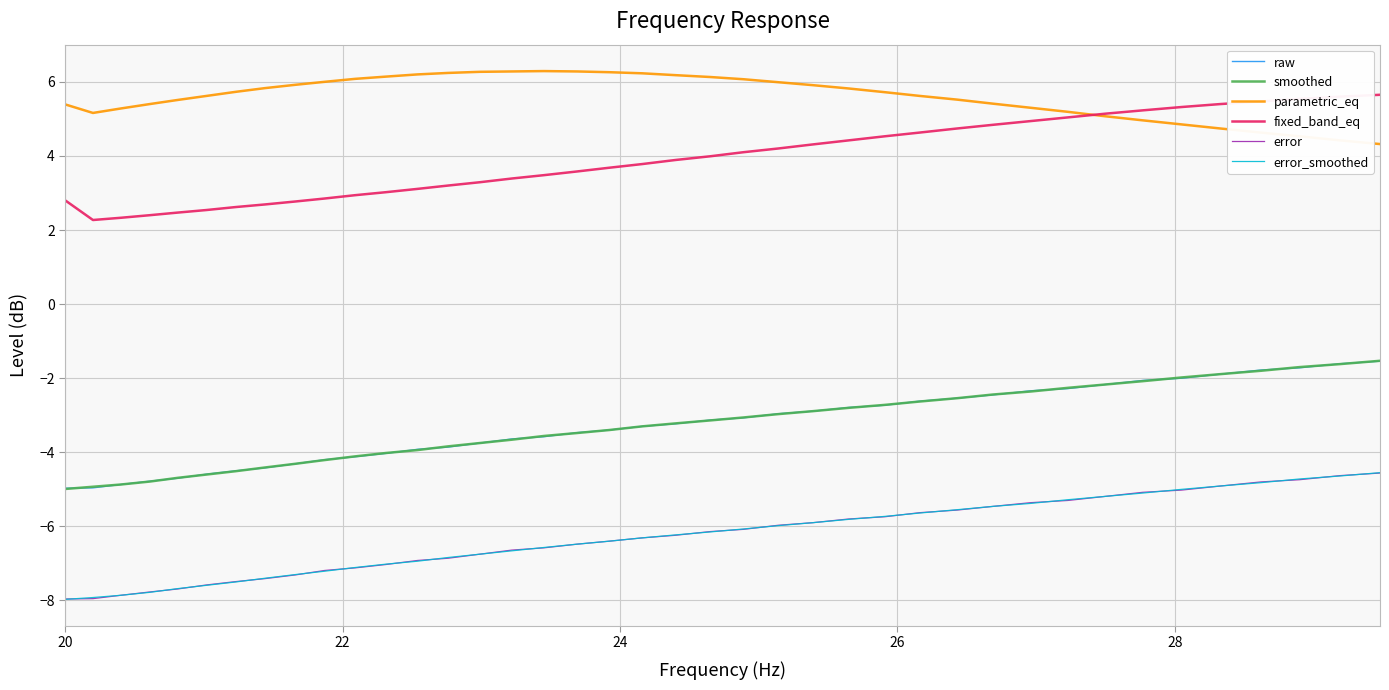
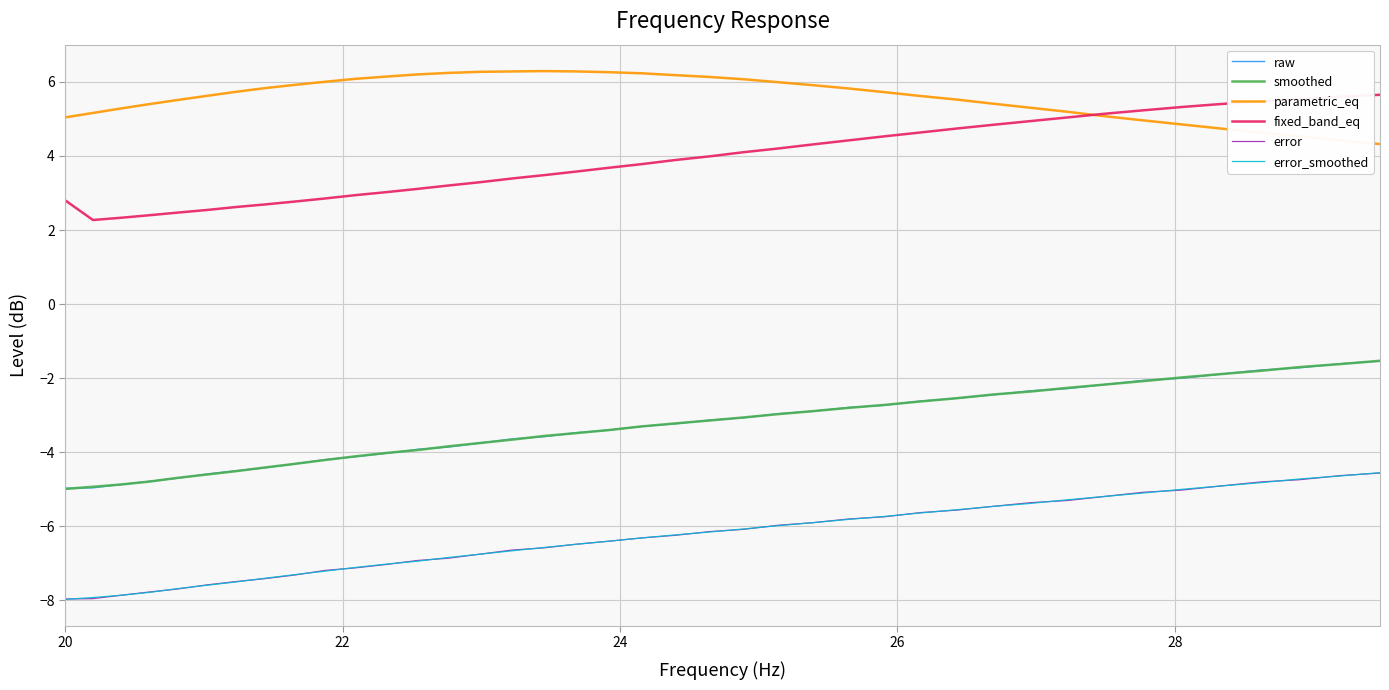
parametric_eq, 20: 5.4 -> 5.0
